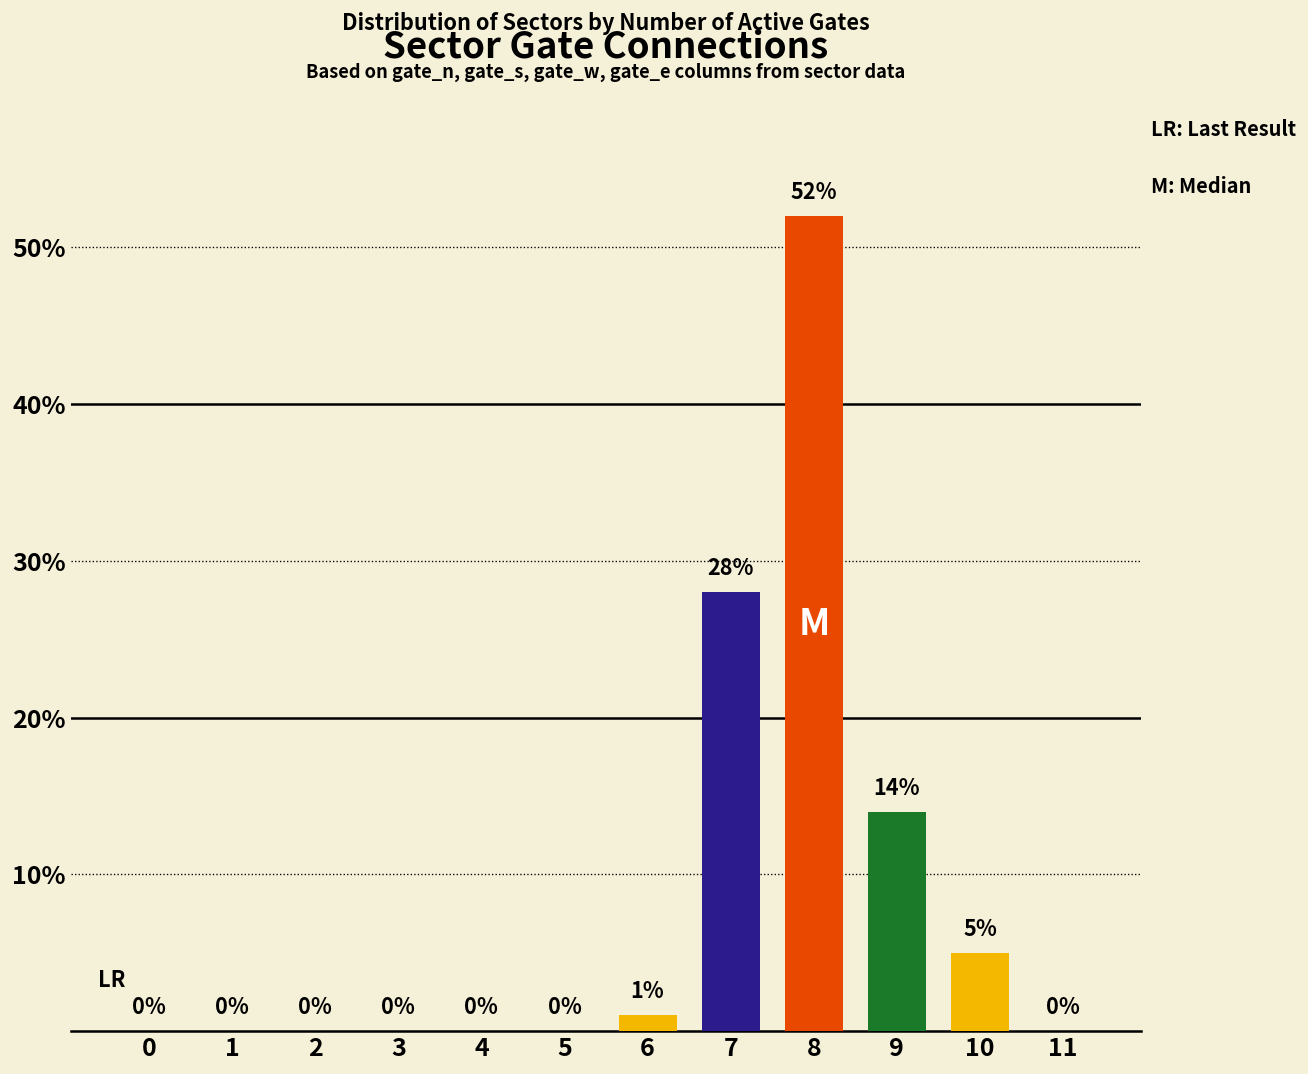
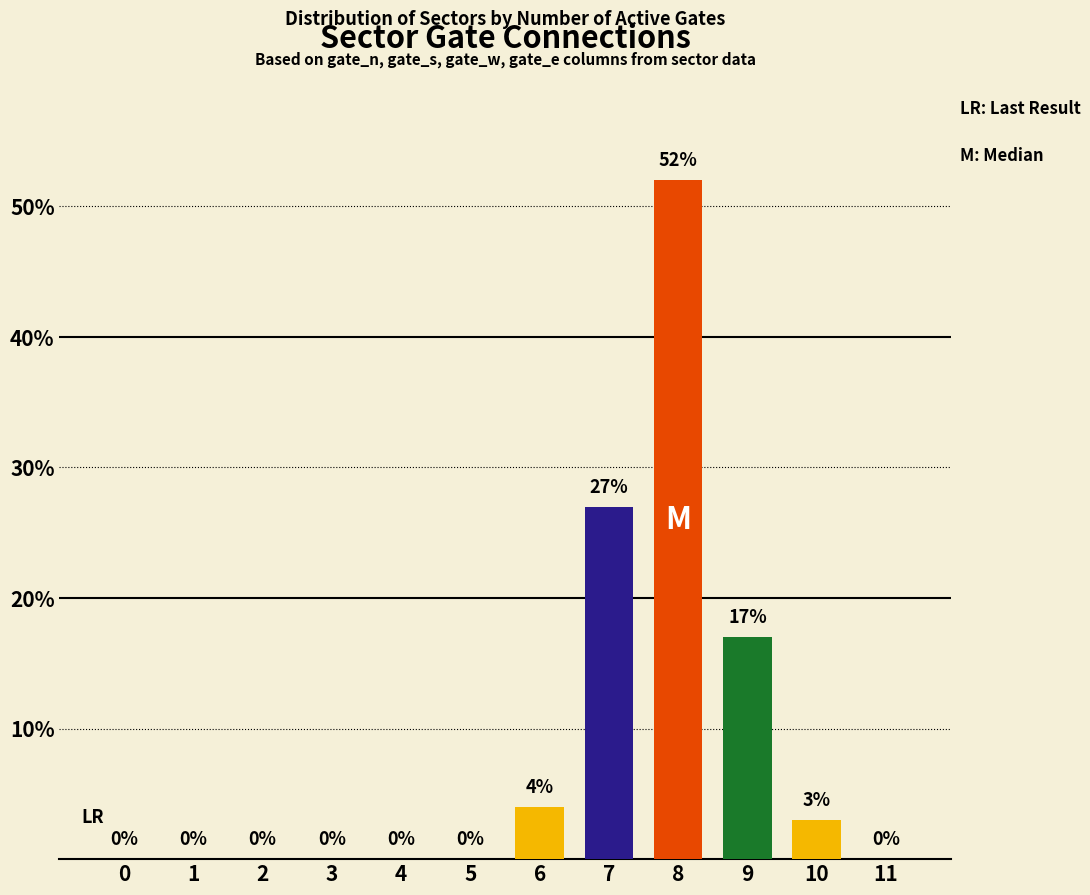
6: 1% -> 4%
7: 28% -> 27%
9: 14% -> 17%
10: 5% -> 3%
